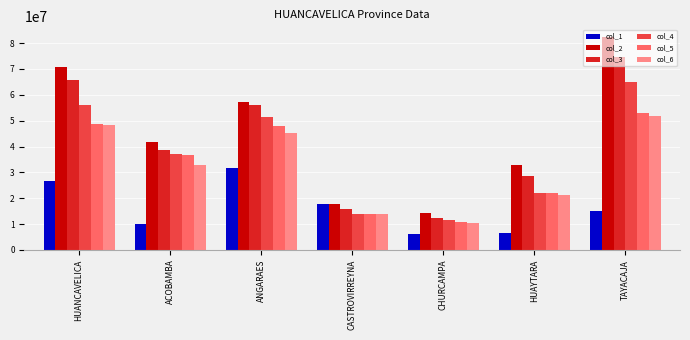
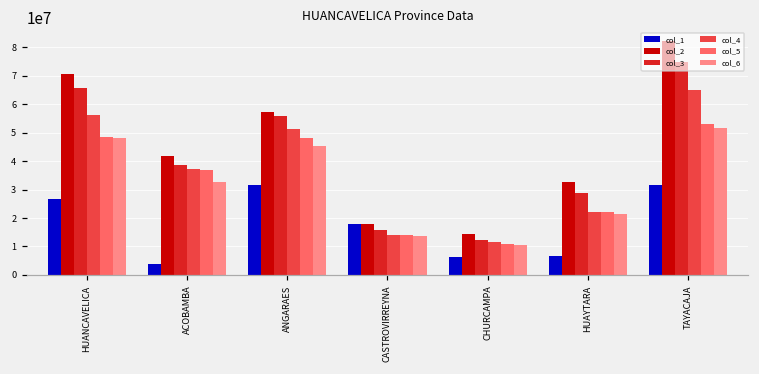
col_1, ACOBAMBA: 10000000 -> 4000000
col_1, TAYACAJA: 15000000 -> 32000000
